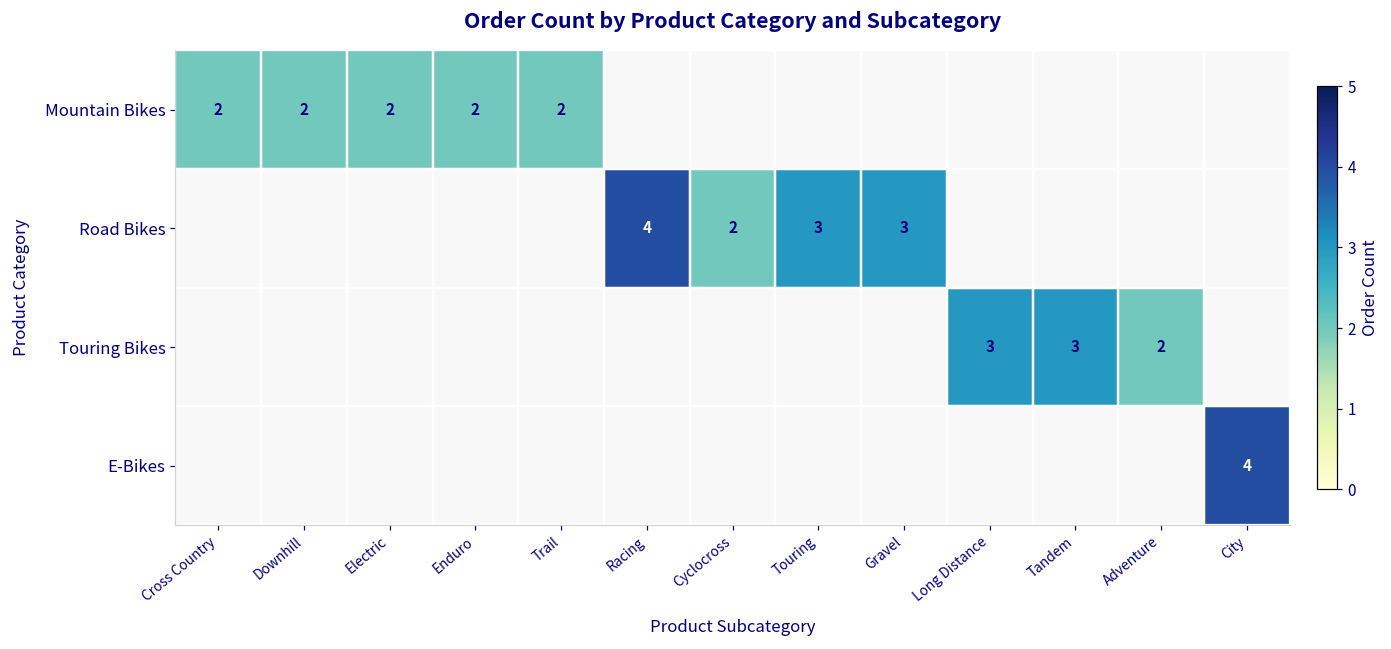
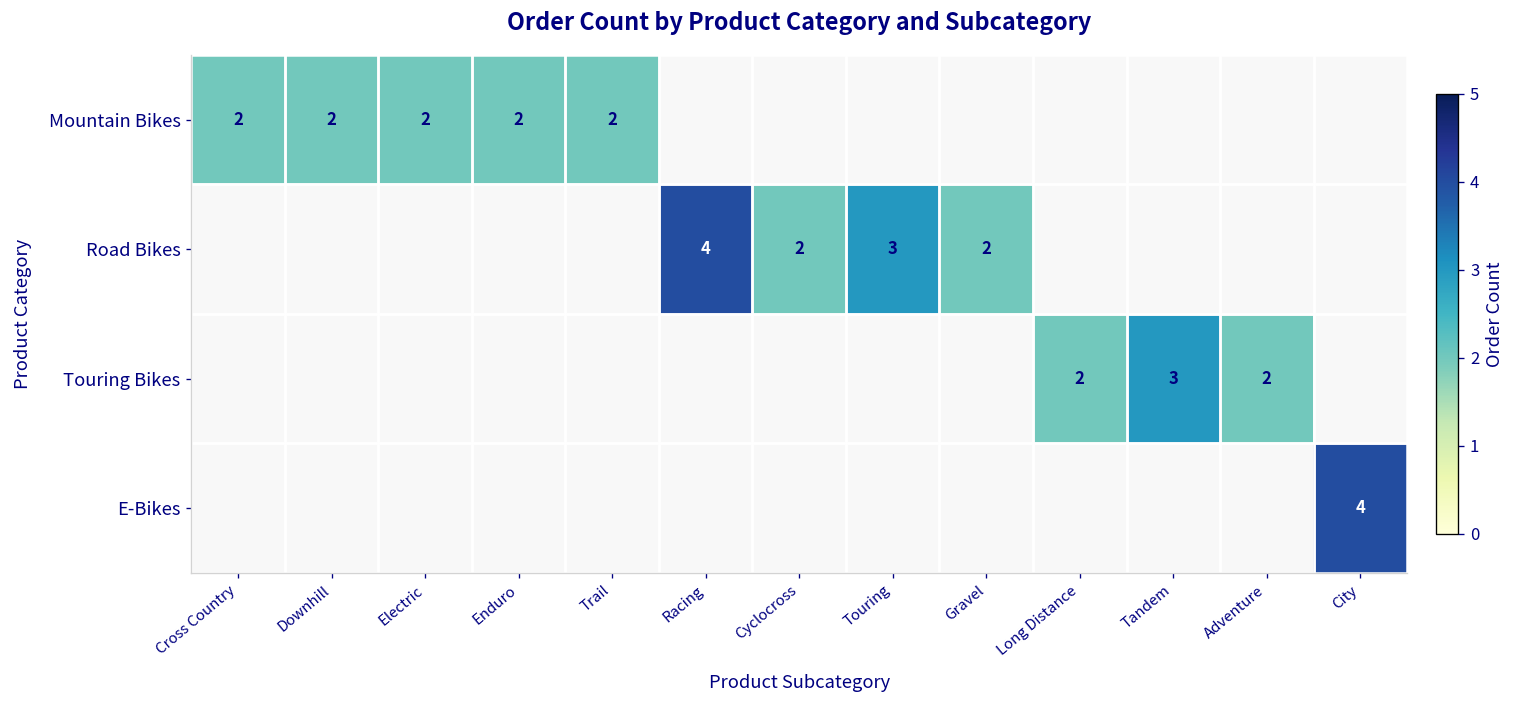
Road Bikes, Gravel: 3 -> 2
Touring Bikes, Long Distance: 3 -> 2
